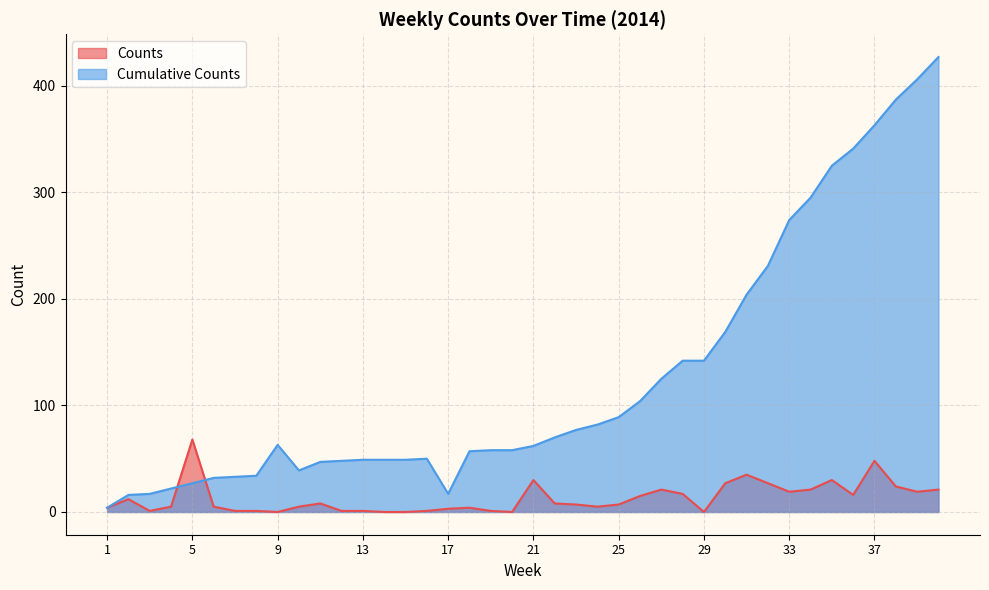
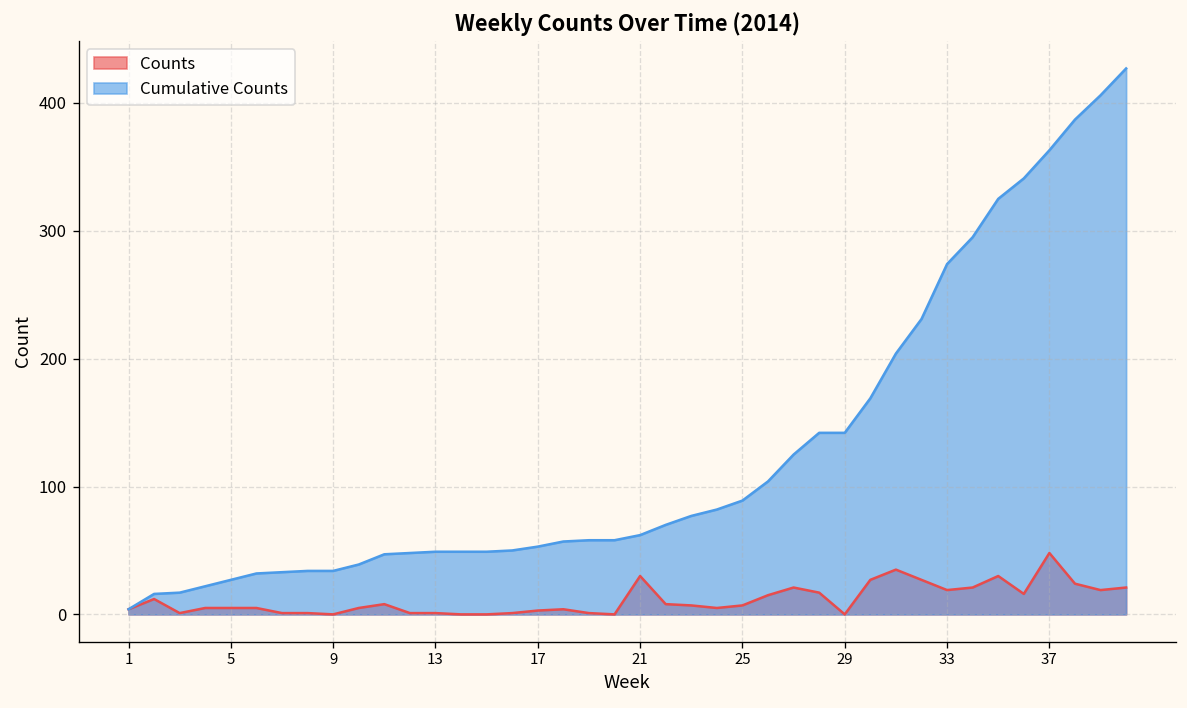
Counts, 5: 68 -> 5
Cumulative Counts, 9: 63 -> 34
Cumulative Counts, 17: 17 -> 53
